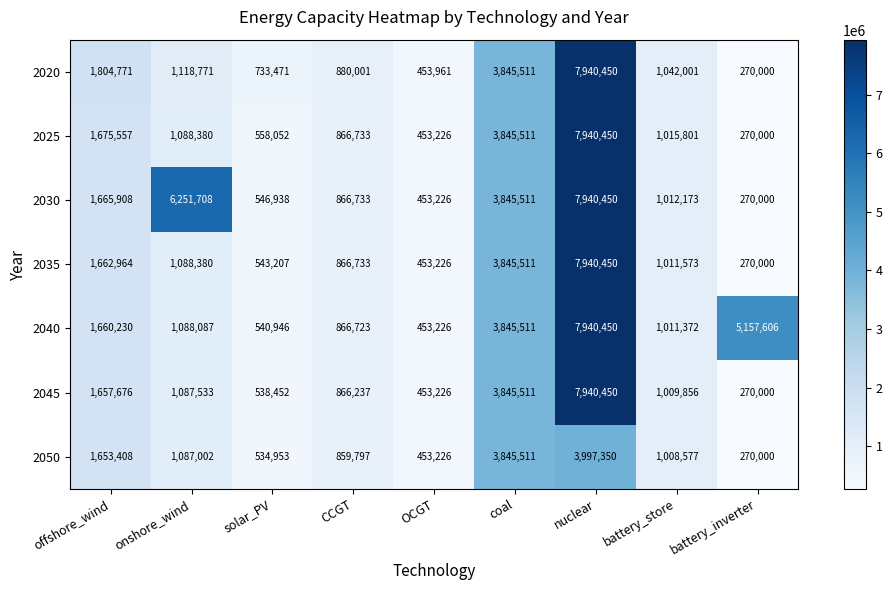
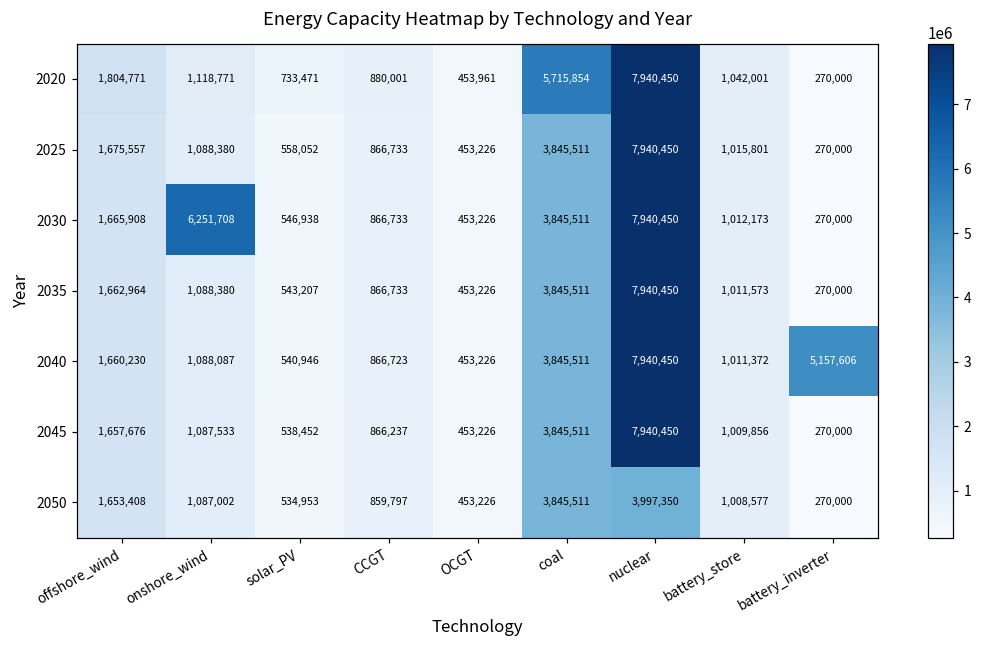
2020, coal: 3,845,511 -> 5,715,854
